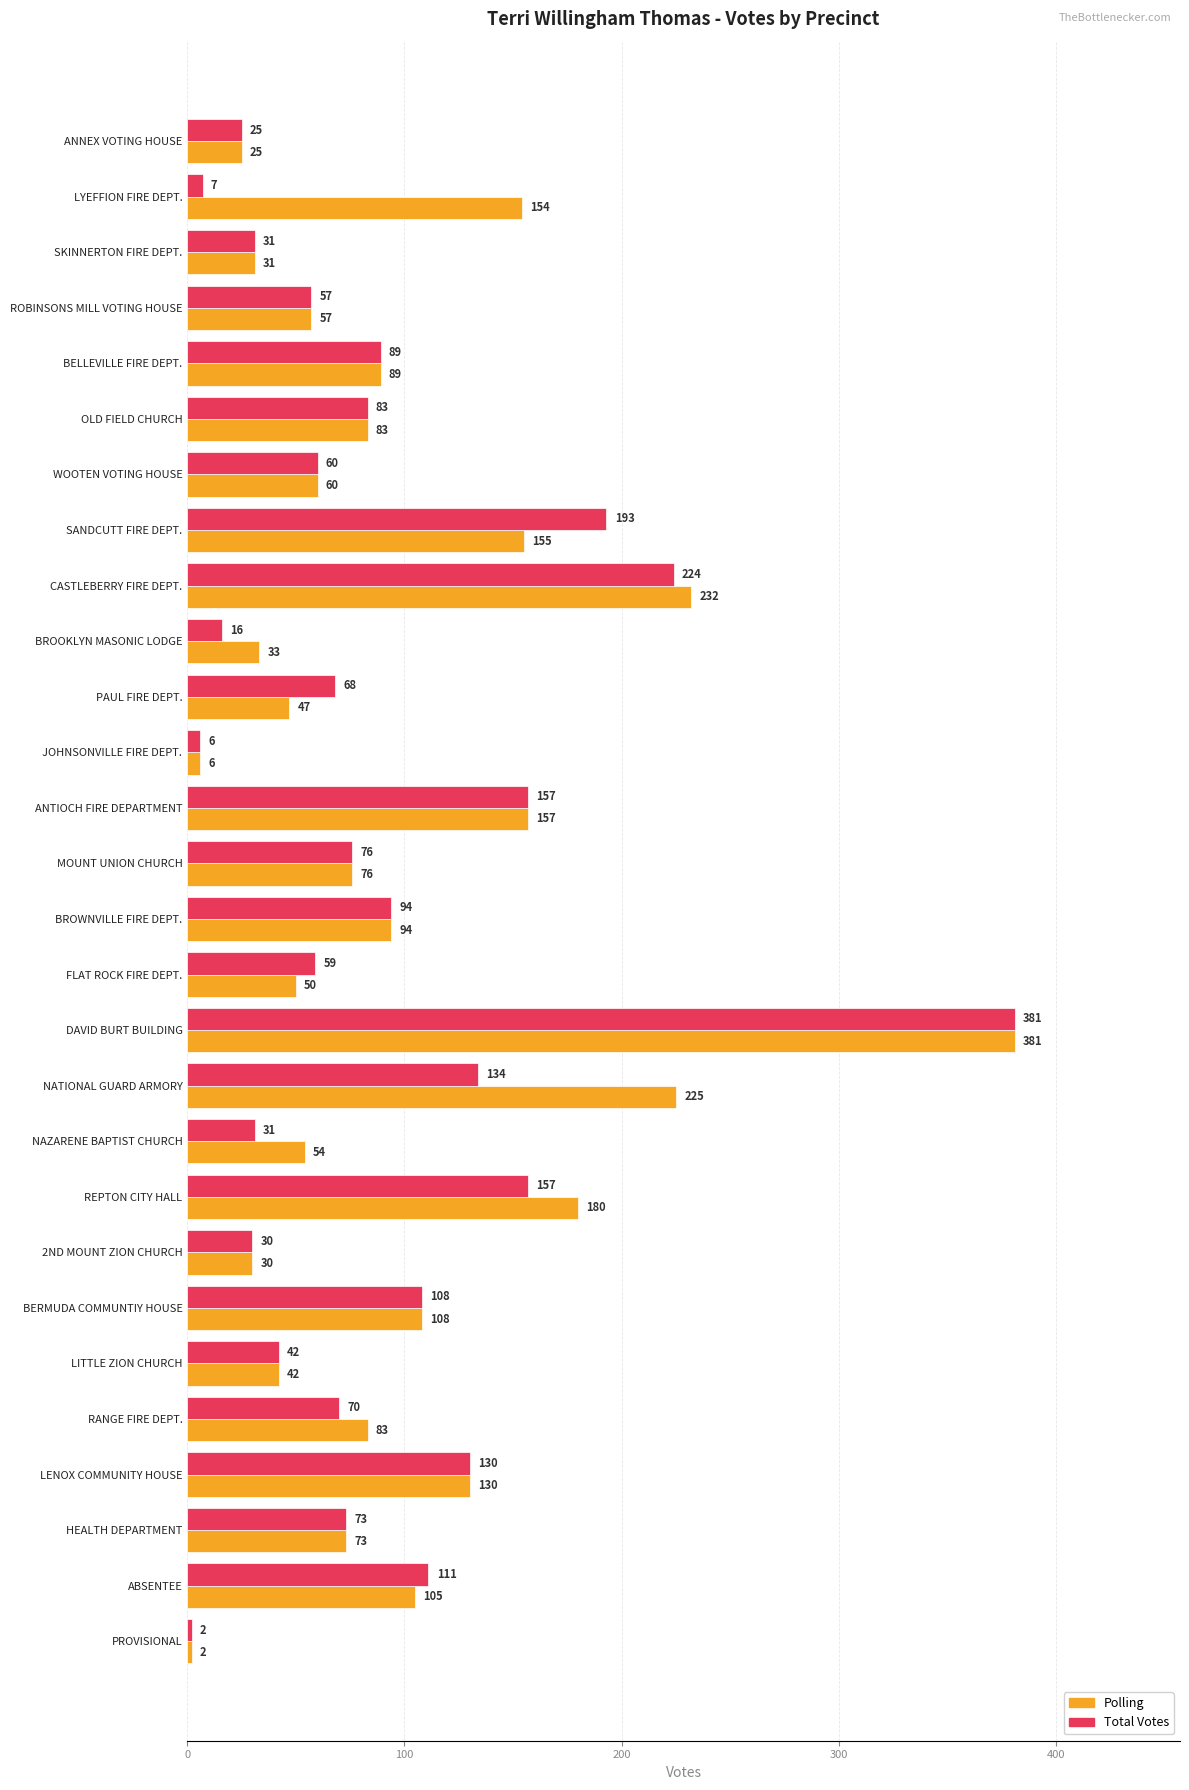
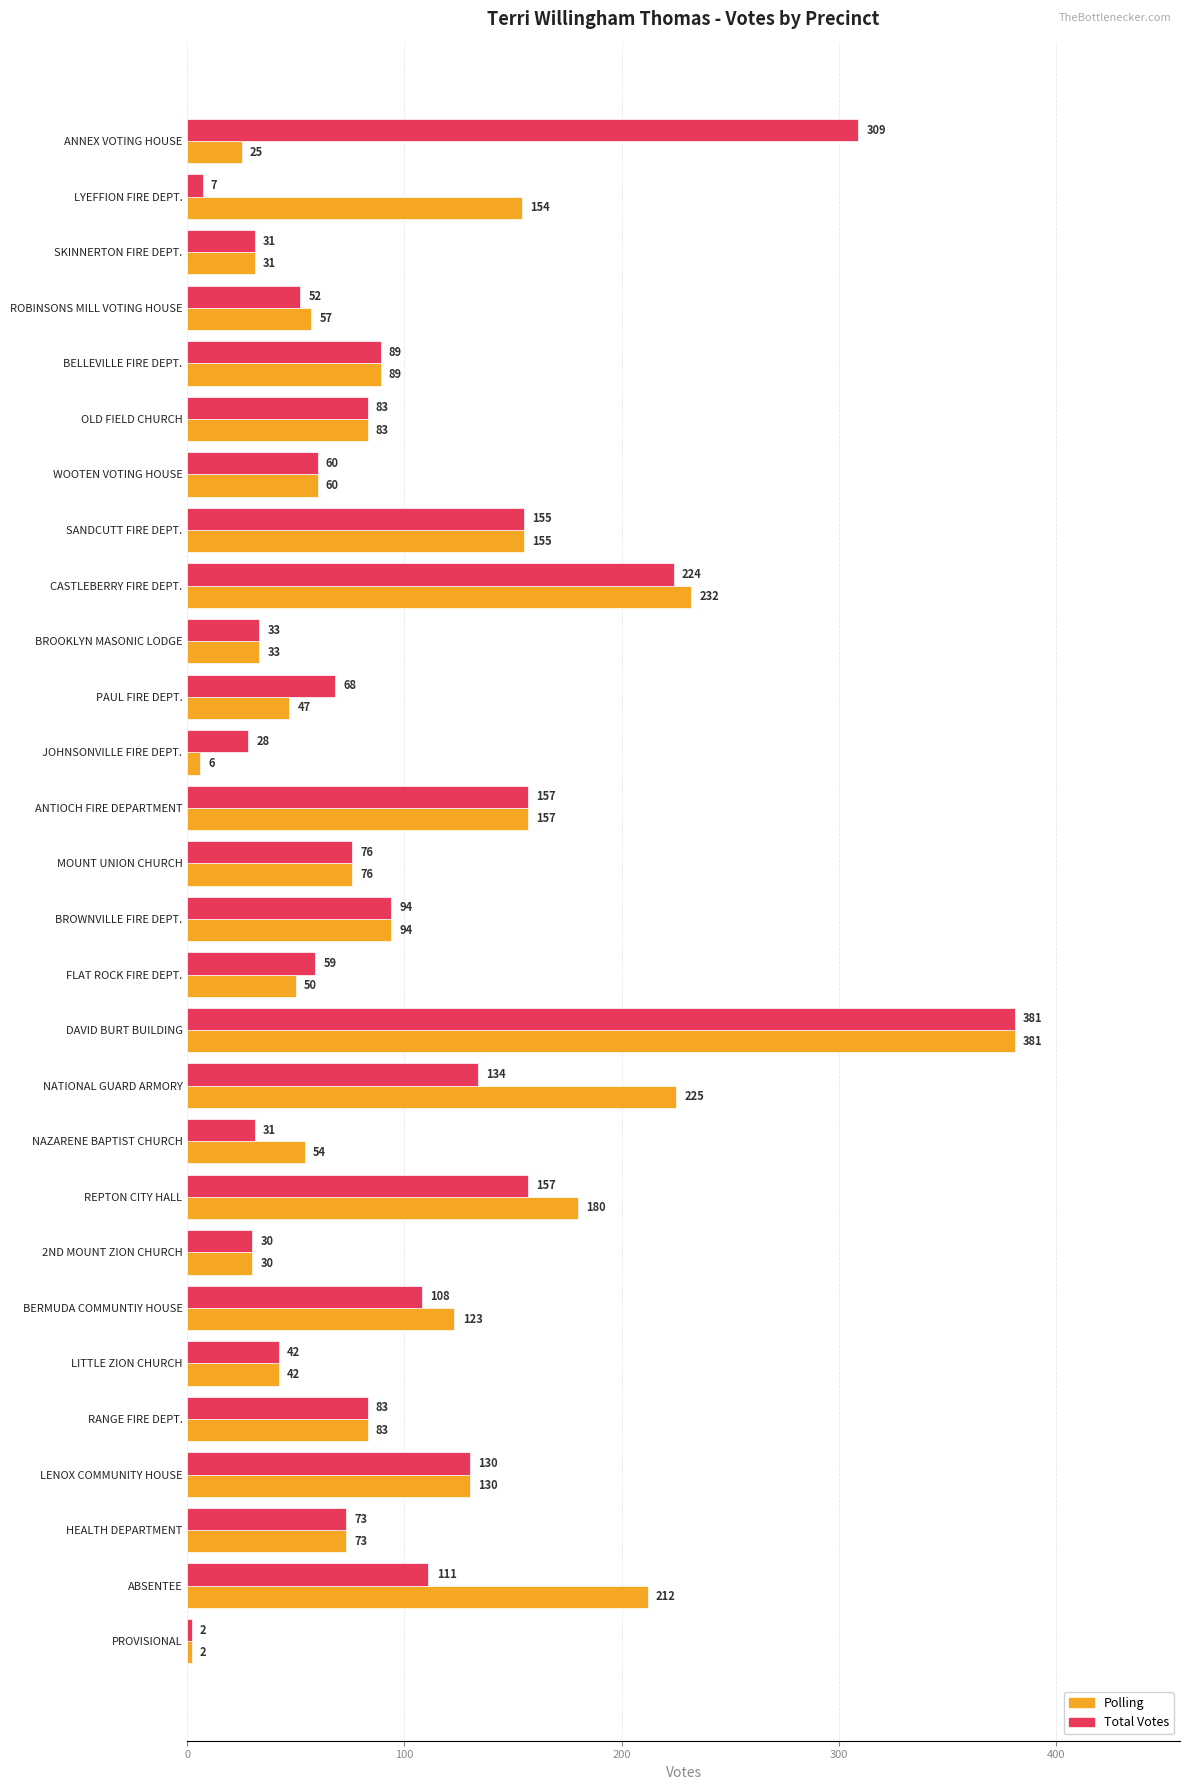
Total Votes, ANNEX VOTING HOUSE: 25 -> 309
Total Votes, ROBINSONS MILL VOTING HOUSE: 57 -> 52
Total Votes, SANDCUTT FIRE DEPT.: 193 -> 155
Total Votes, BROOKLYN MASONIC LODGE: 16 -> 33
Total Votes, JOHNSONVILLE FIRE DEPT.: 6 -> 28
Polling, BERMUDA COMMUNTIY HOUSE: 108 -> 123
Total Votes, RANGE FIRE DEPT.: 70 -> 83
Polling, ABSENTEE: 105 -> 212
